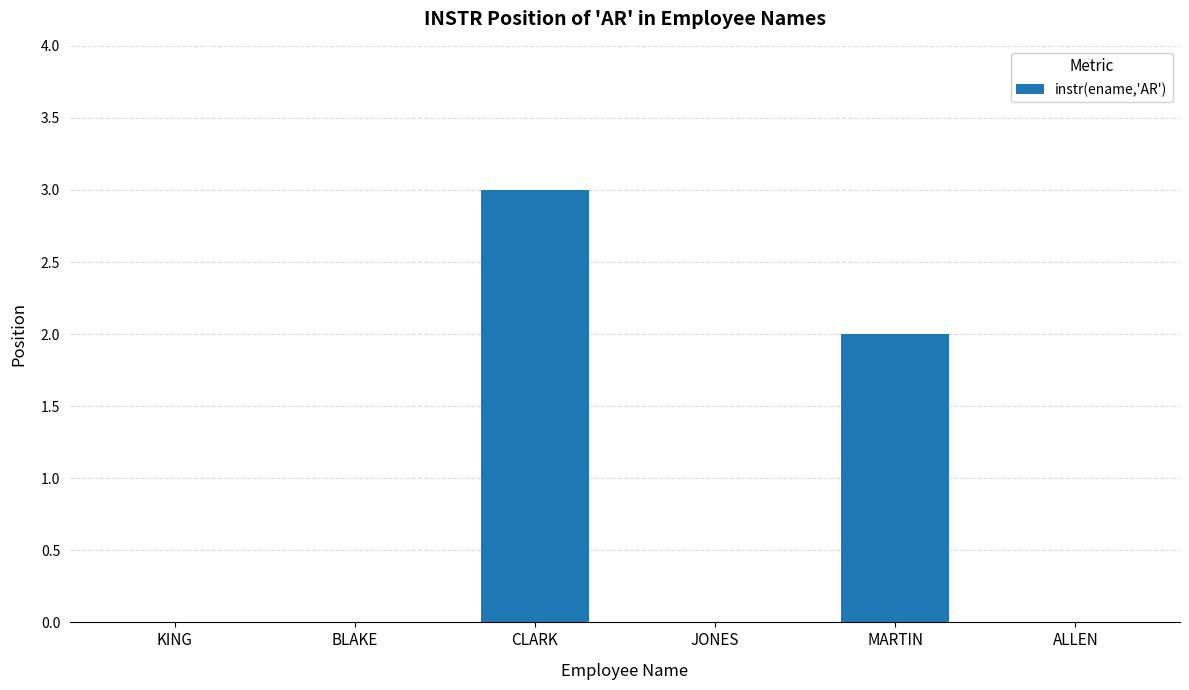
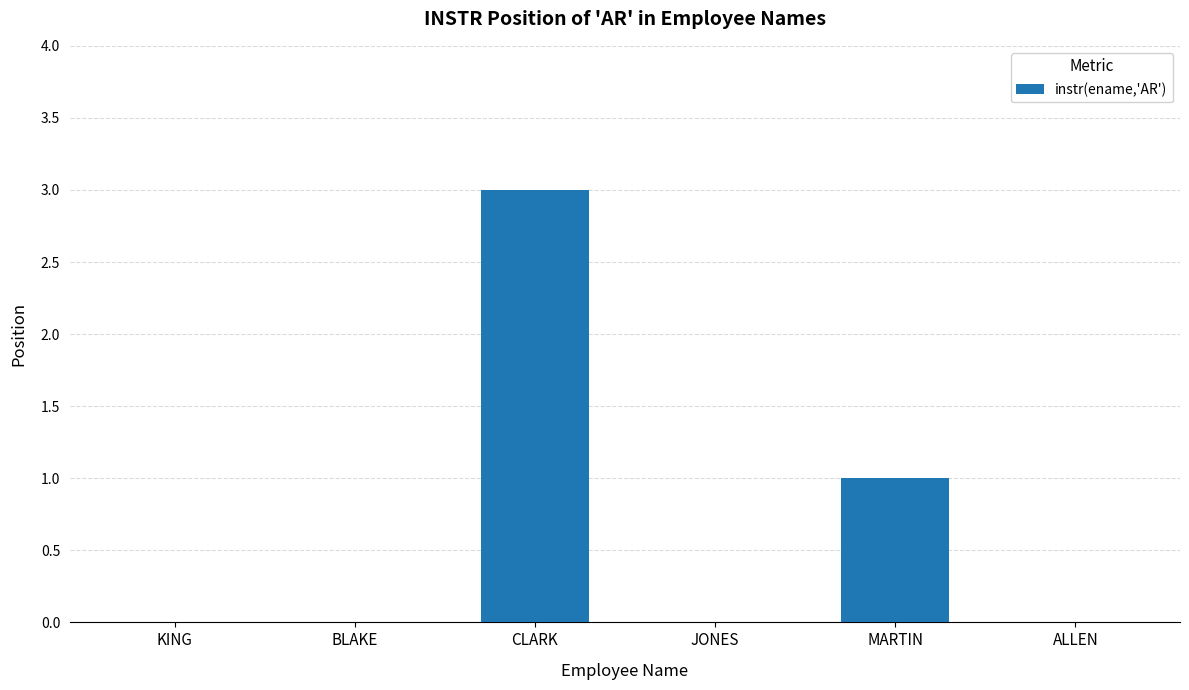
MARTIN: 2 -> 1
